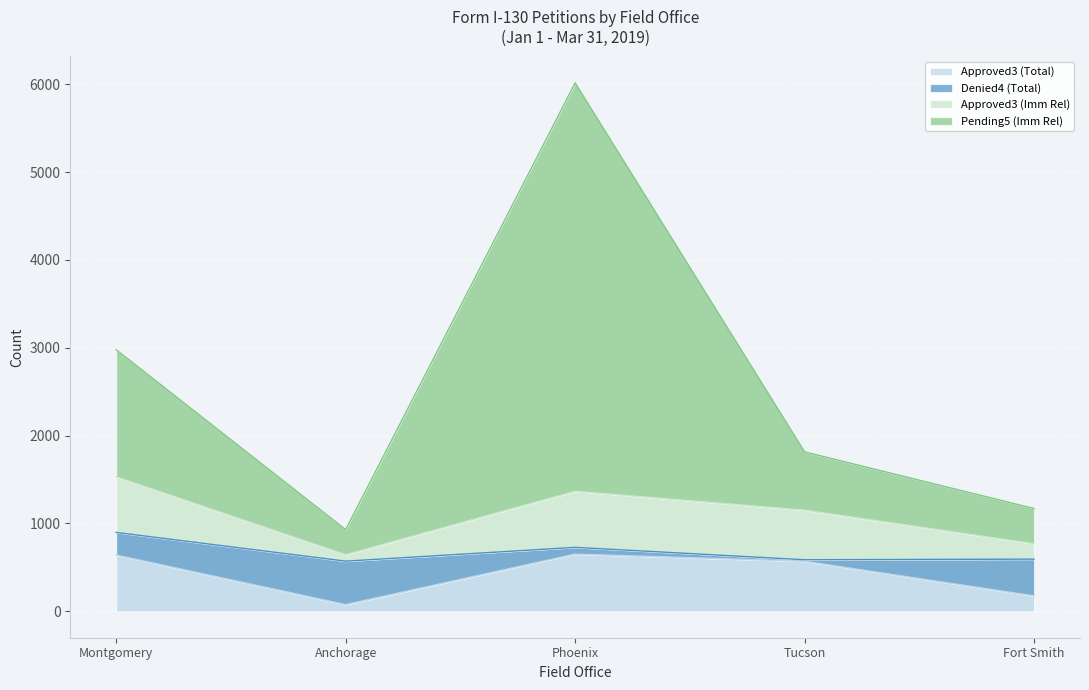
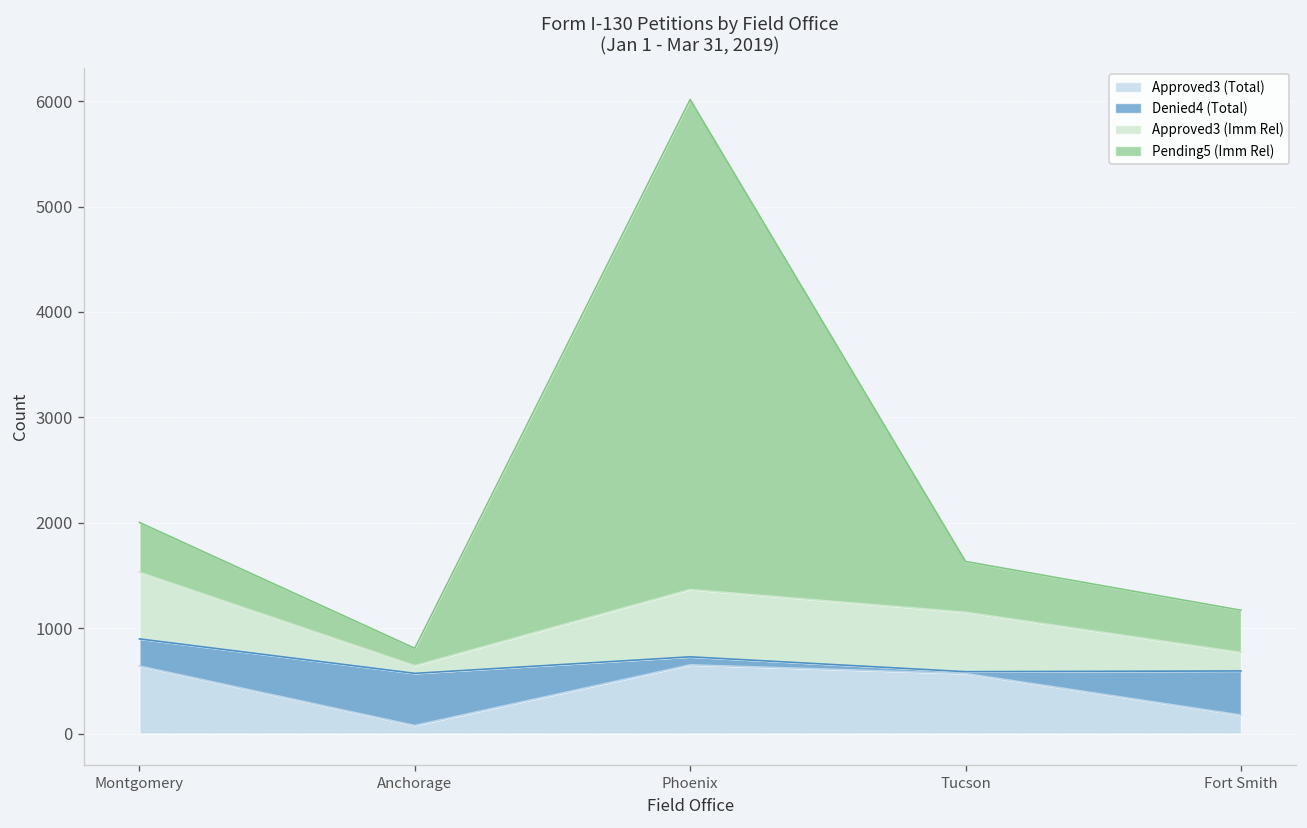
Pending5 (Imm Rel), Montgomery: 1400 -> 500
Pending5 (Imm Rel), Anchorage: 300 -> 200
Pending5 (Imm Rel), Tucson: 700 -> 500
